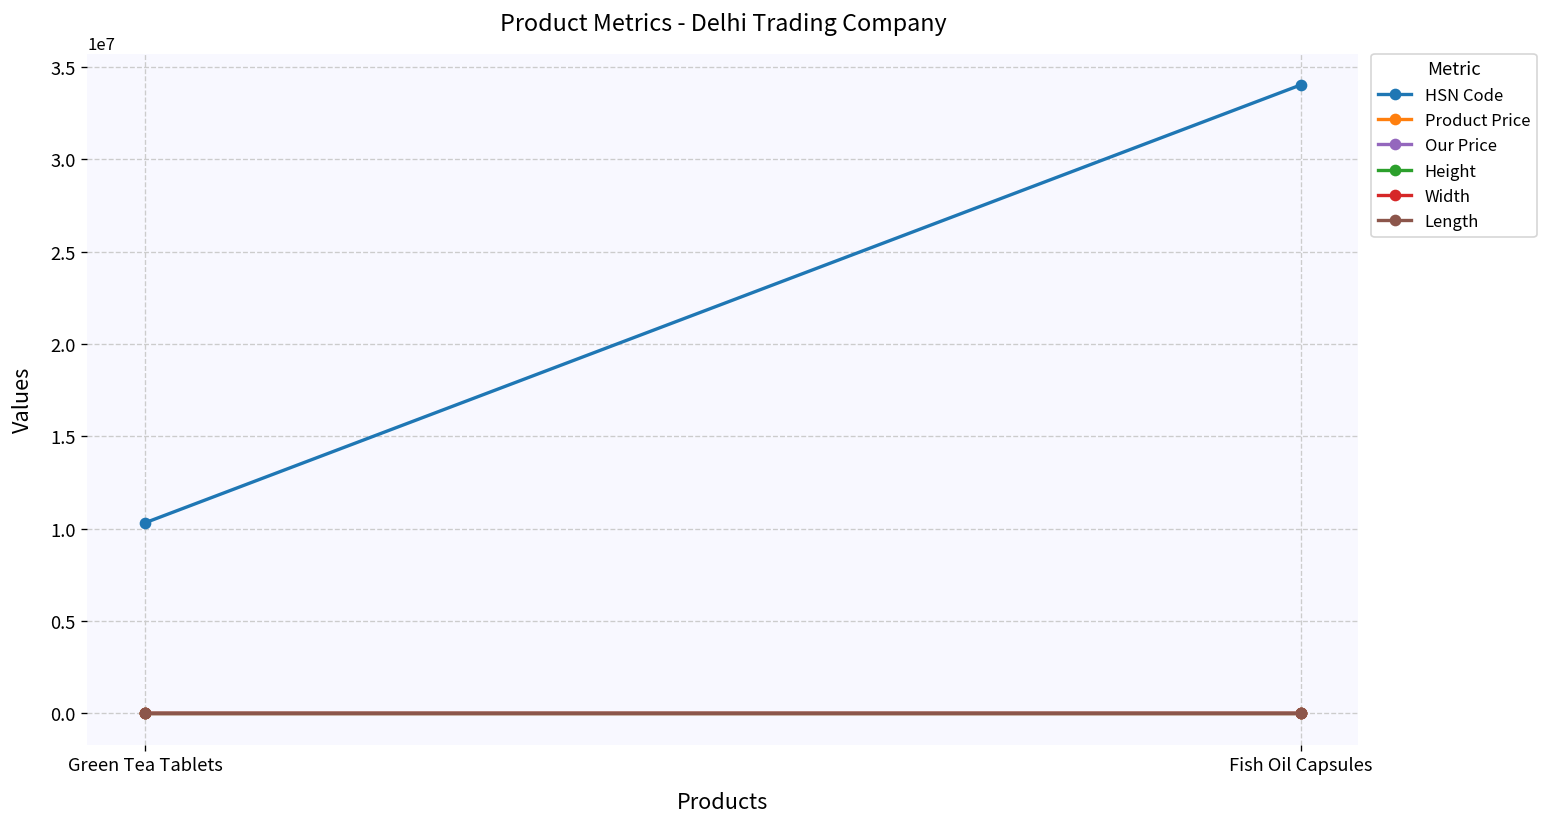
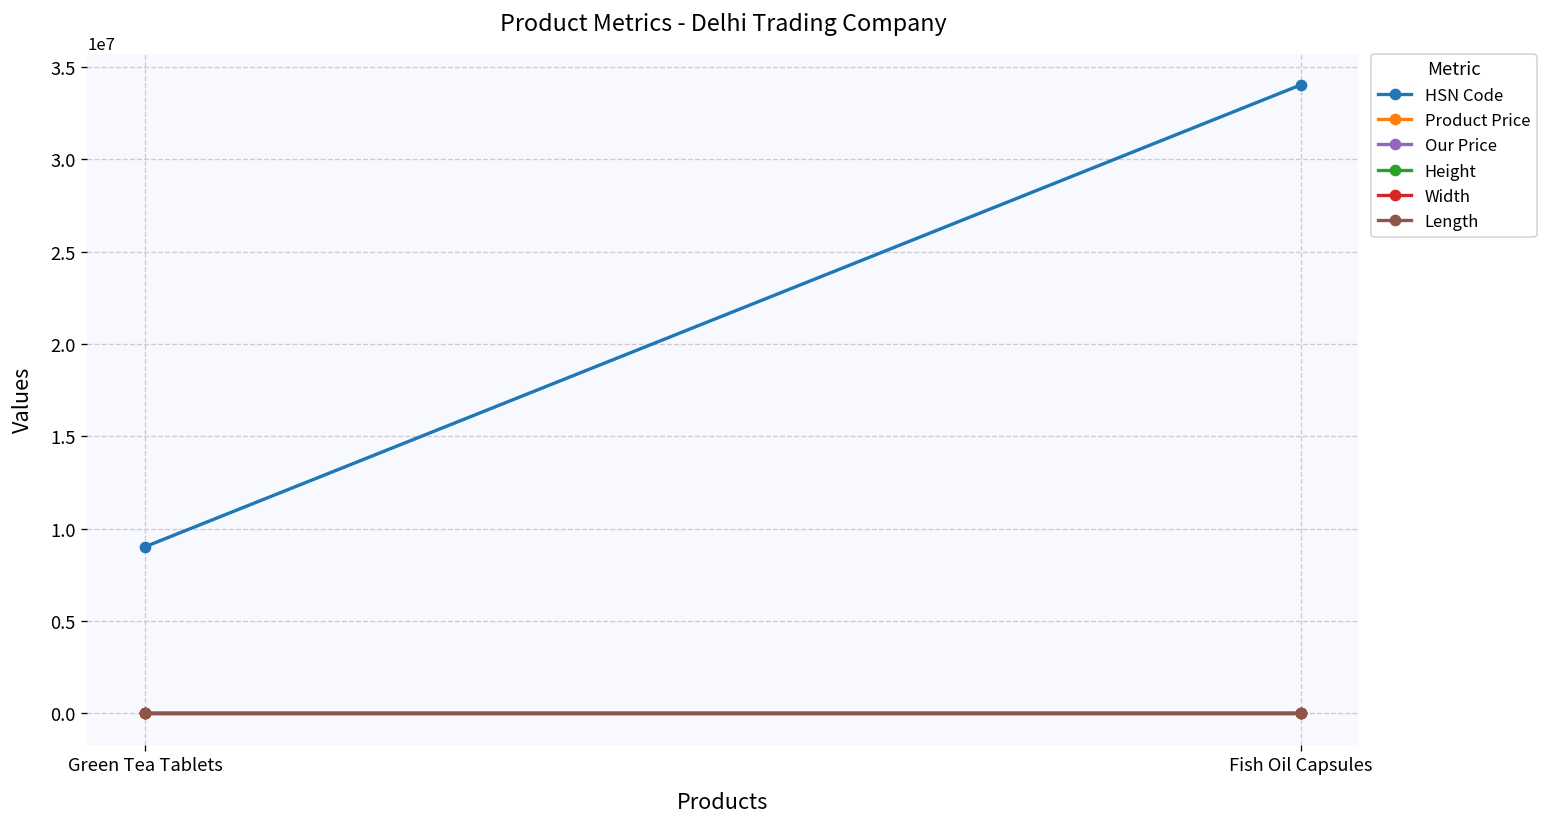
HSN Code, Green Tea Tablets: 10300000 -> 9000000
